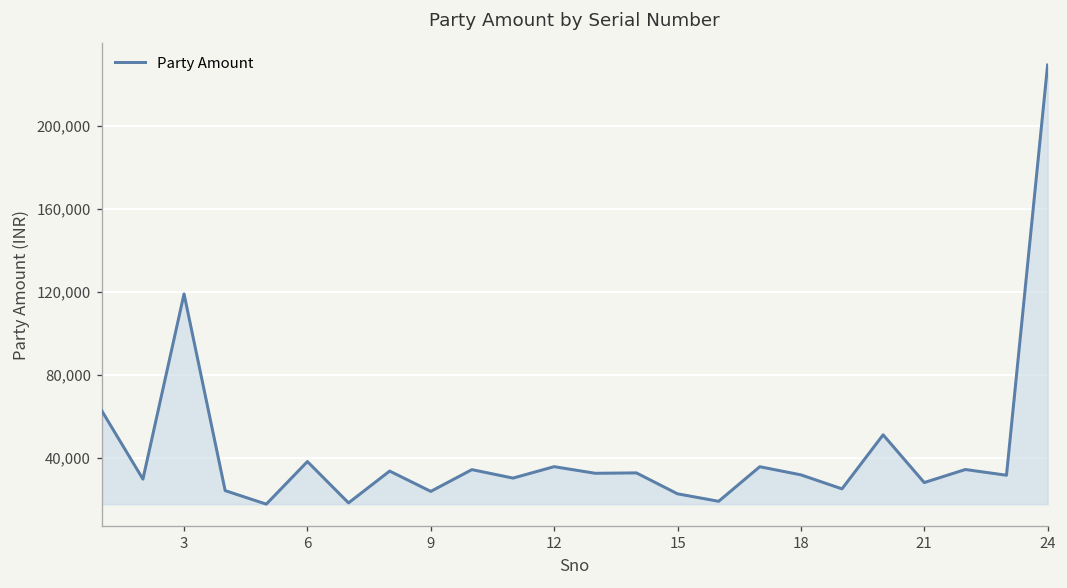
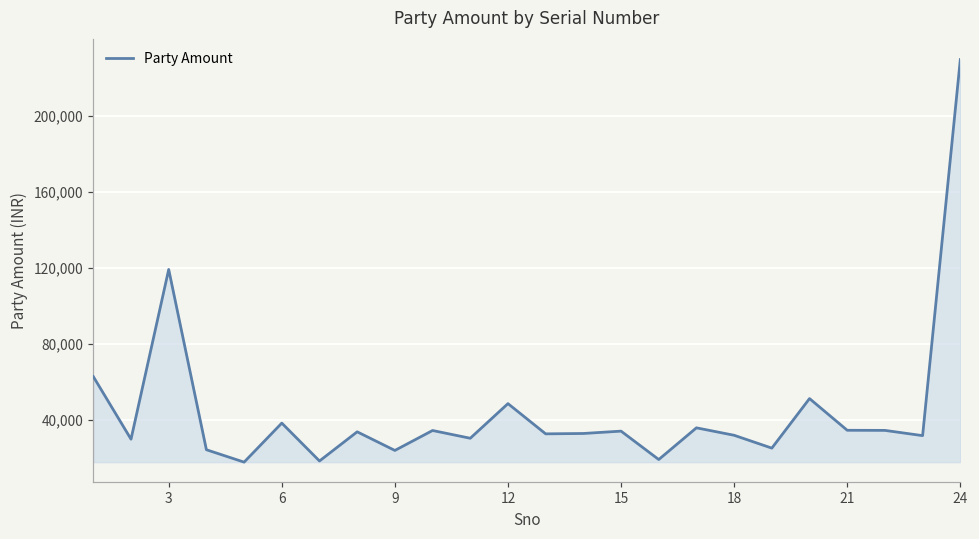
12: 36,000 -> 49,000
15: 23,000 -> 34,000
21: 28,000 -> 35,000
